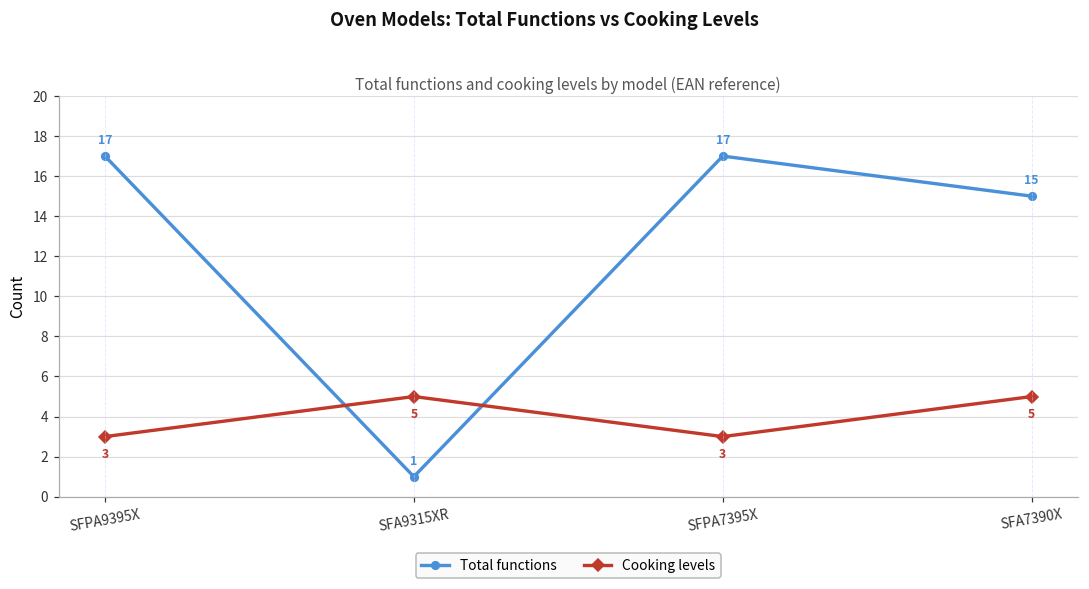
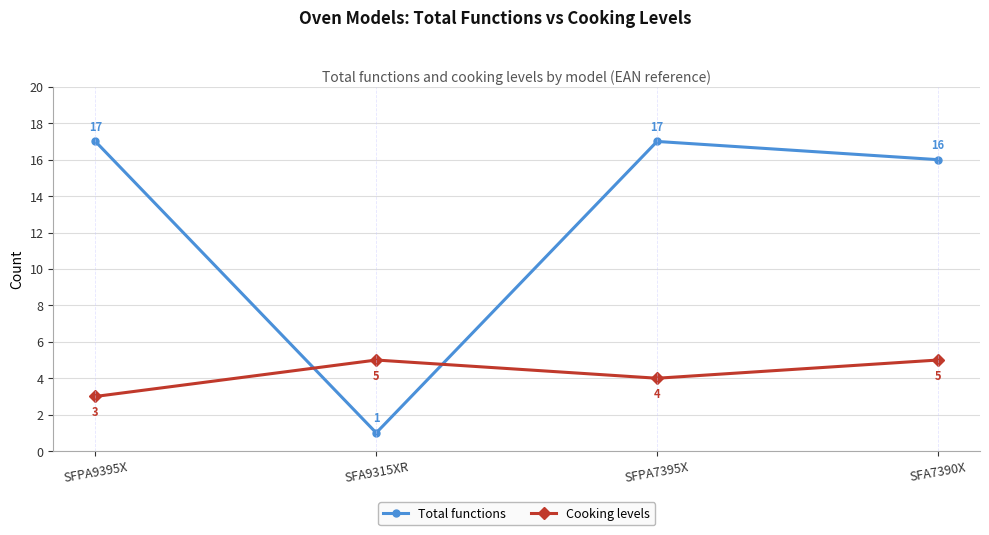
Cooking levels, SFPA7395X: 3 -> 4
Total functions, SFA7390X: 15 -> 16
